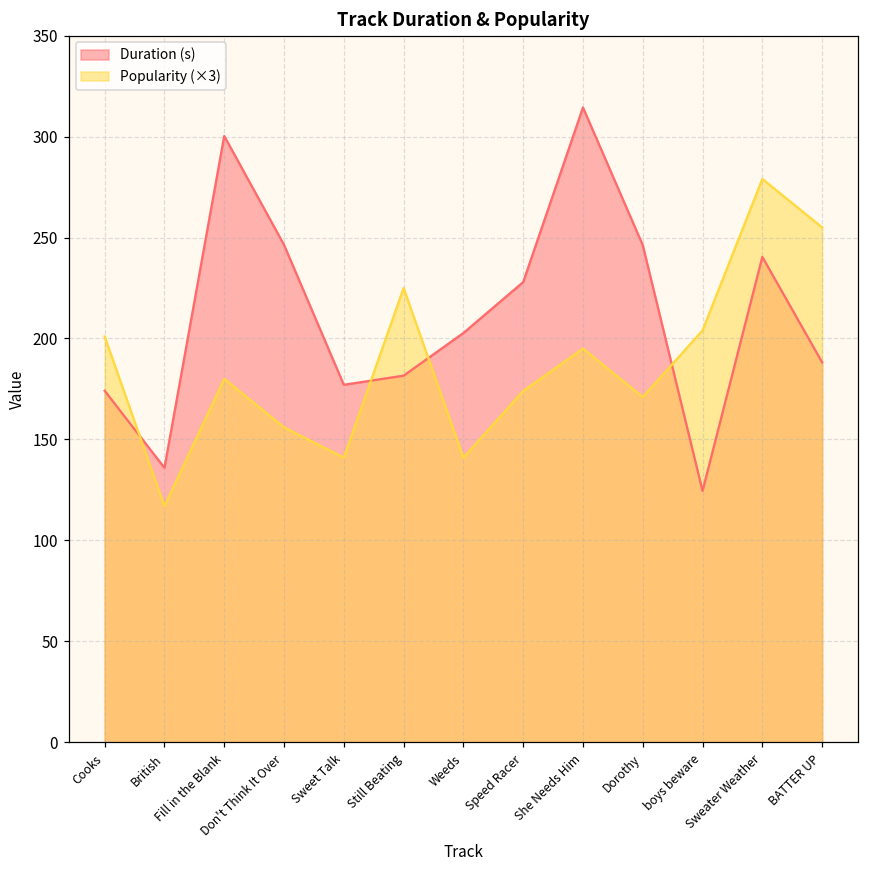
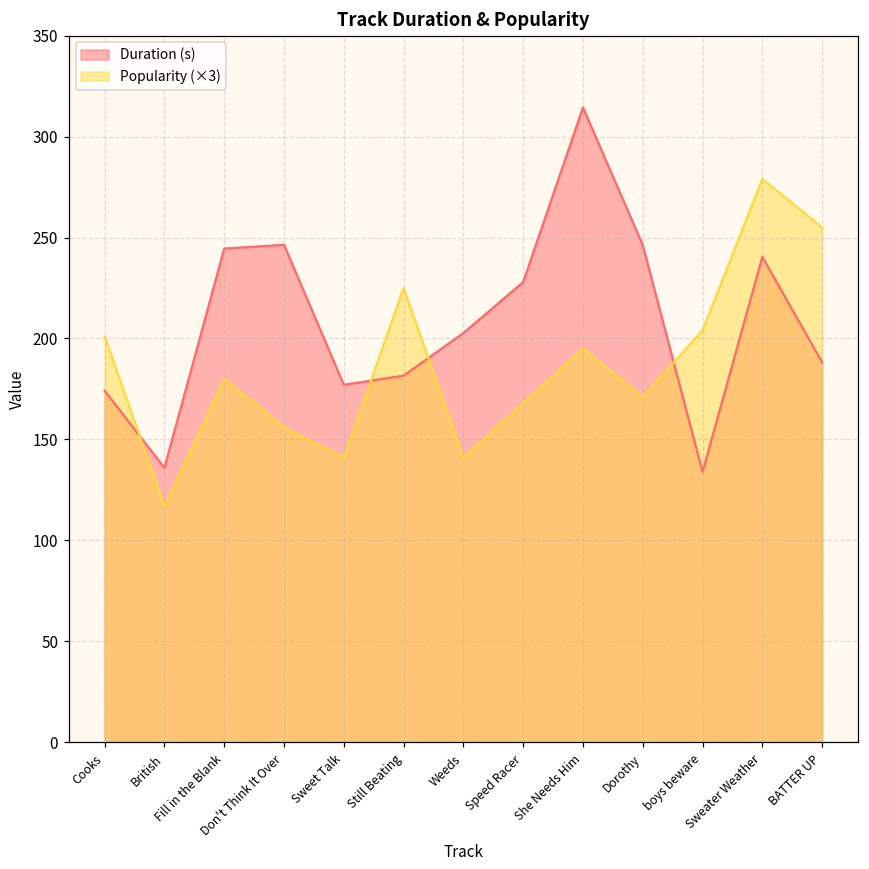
Duration (s), Fill in the Blank: 300 -> 245
Popularity (×3), Speed Racer: 174 -> 168
Duration (s), boys beware: 125 -> 134
